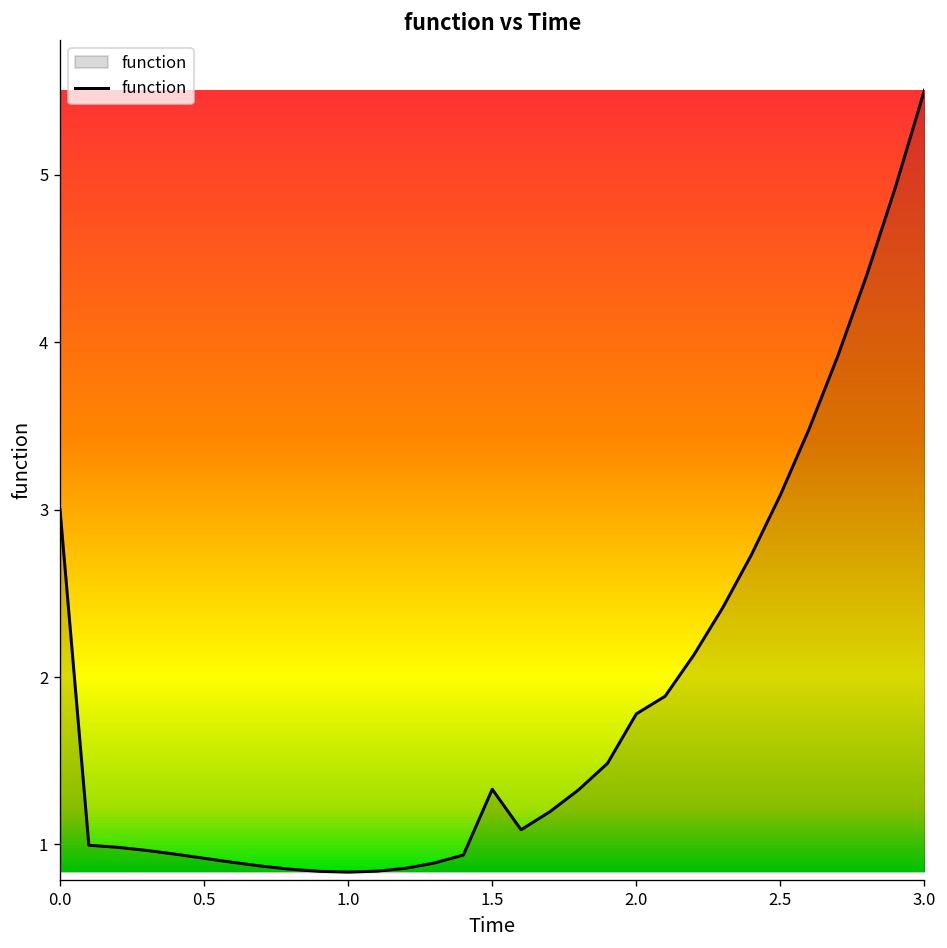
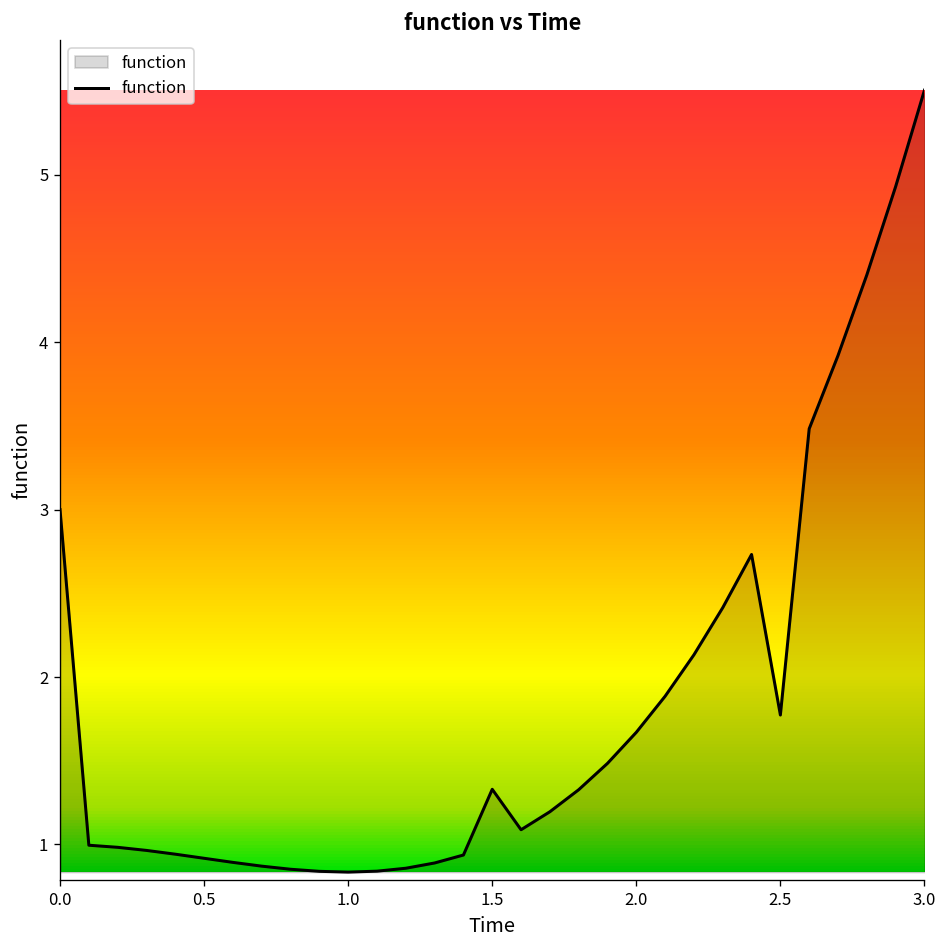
2.0: 1.78 -> 1.67
2.5: 3.09 -> 1.77
